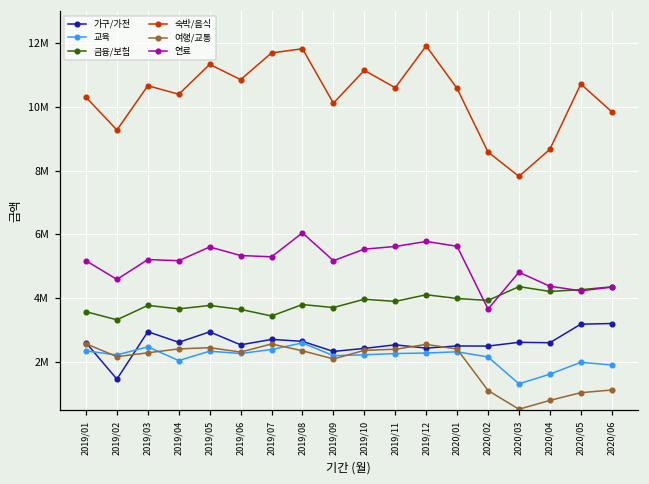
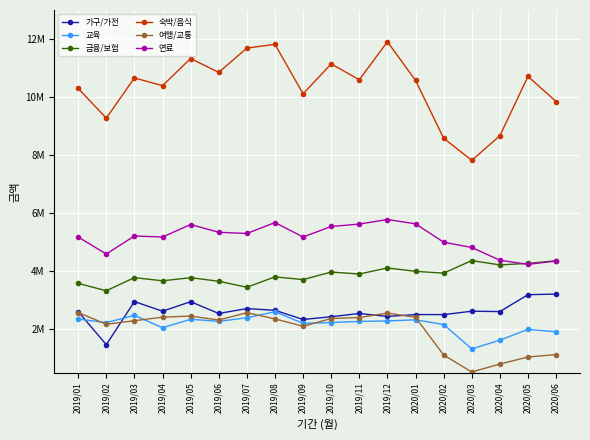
연료, 2019/08: 6000000 -> 5700000
연료, 2020/02: 3700000 -> 5000000
